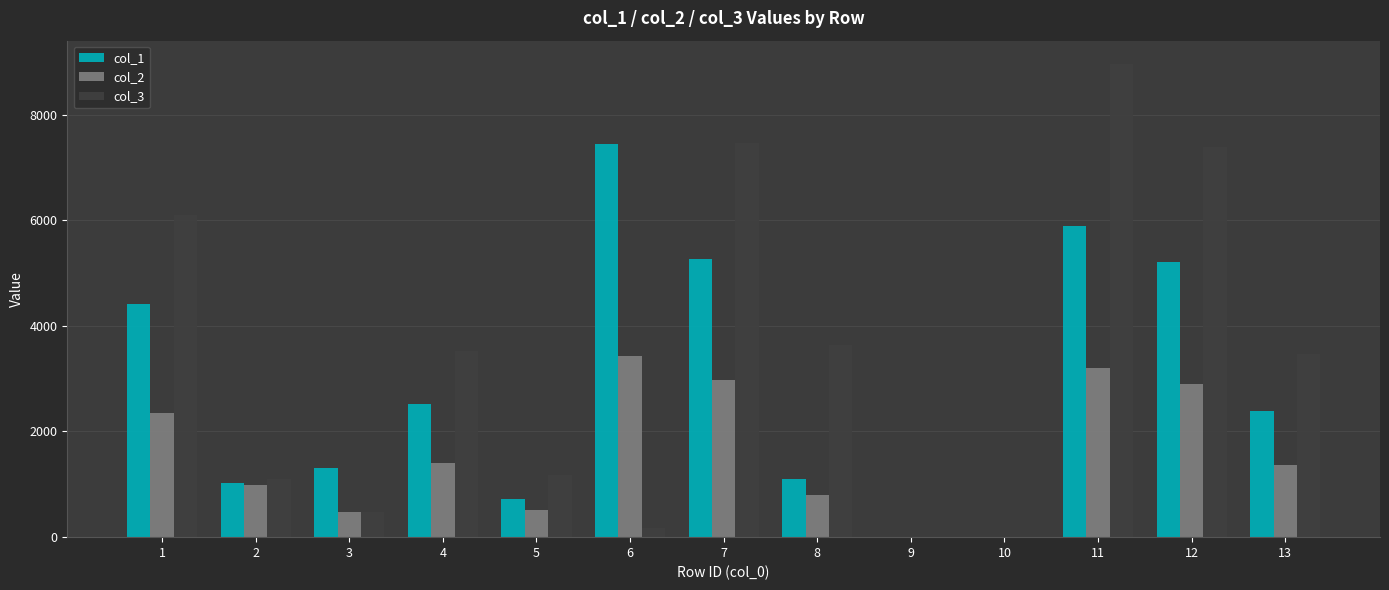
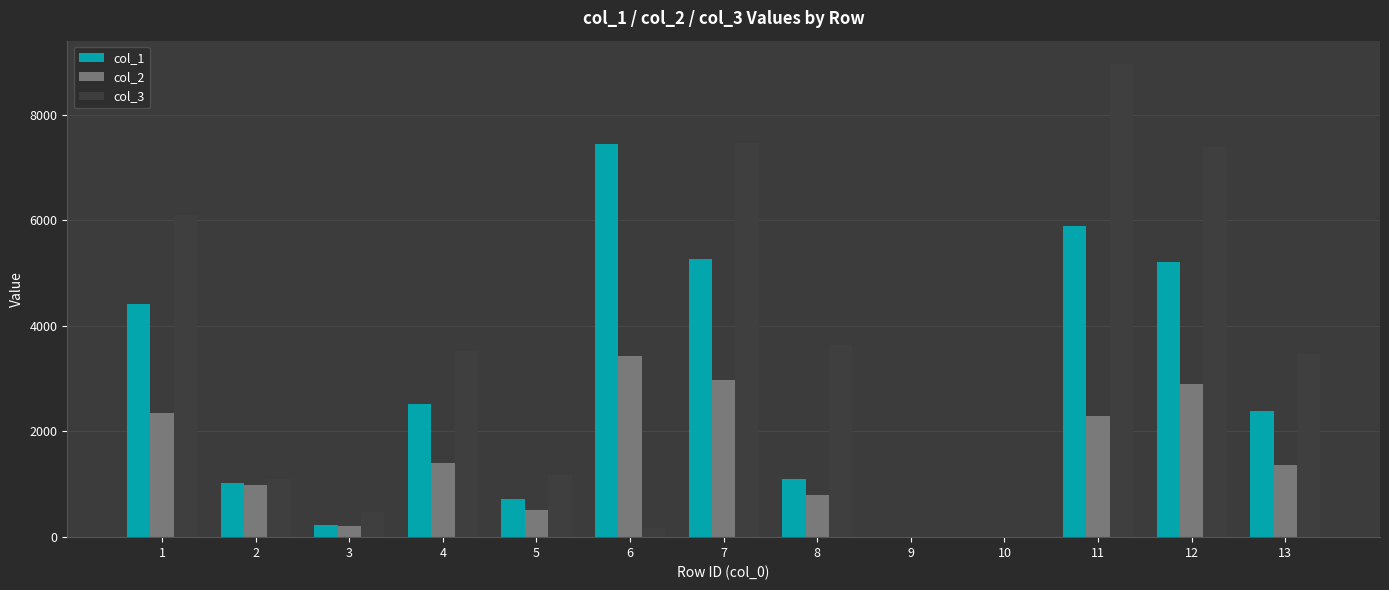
col_1, 3: 1300 -> 200
col_2, 3: 500 -> 200
col_2, 11: 3200 -> 2300
